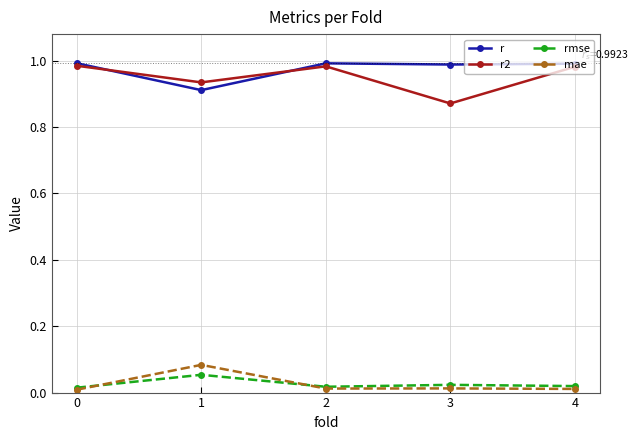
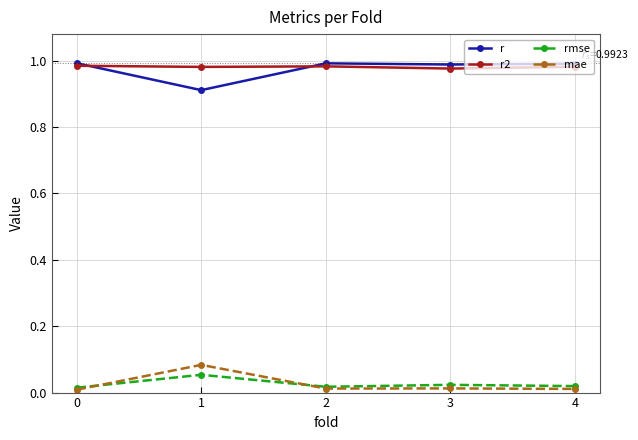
r2, 1: 0.93 -> 0.98
r2, 3: 0.87 -> 0.98
